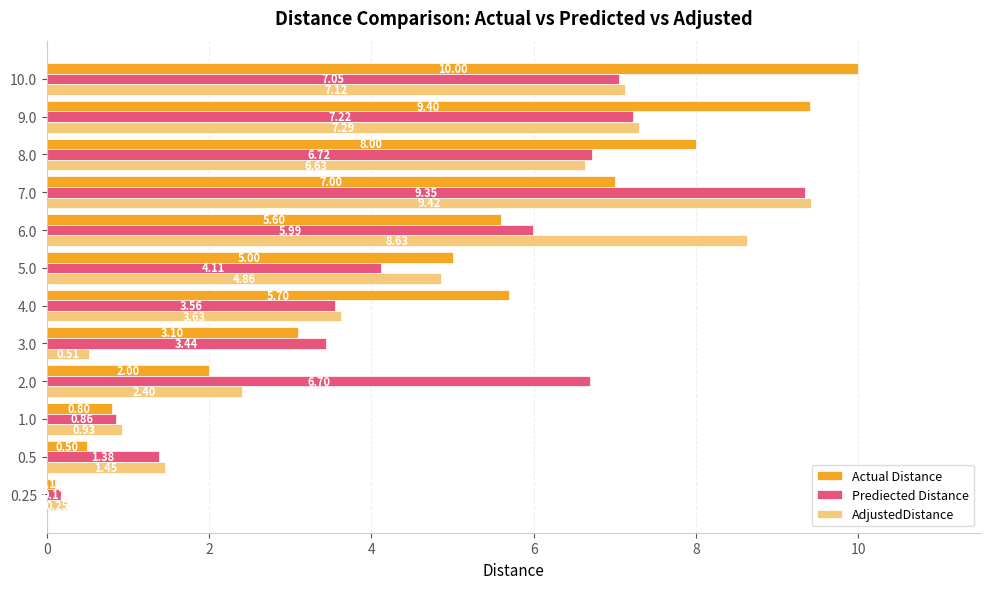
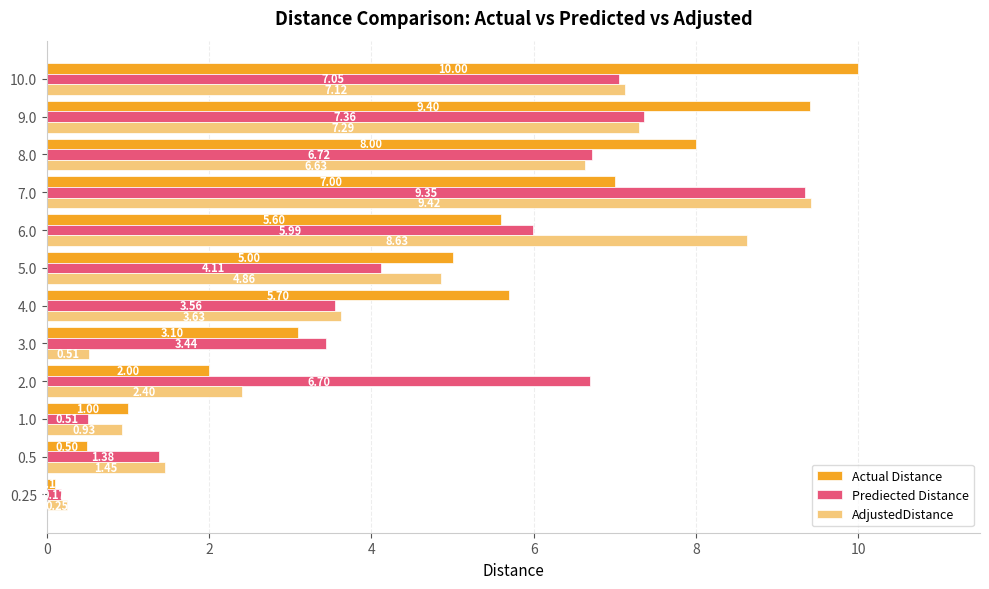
Prediected Distance, 9.0: 7.22 -> 7.36
Actual Distance, 1.0: 0.80 -> 1.00
Prediected Distance, 1.0: 0.86 -> 0.51
